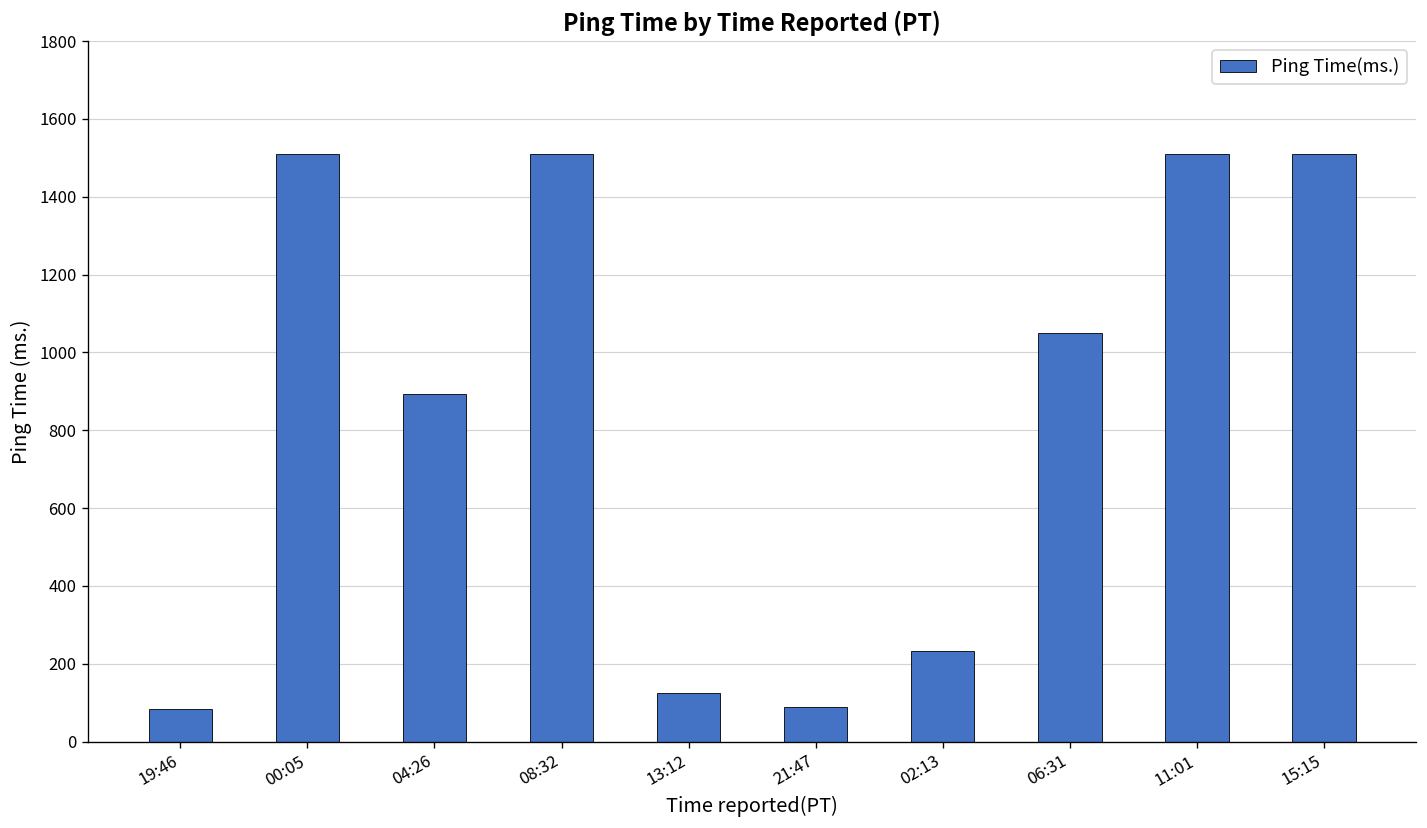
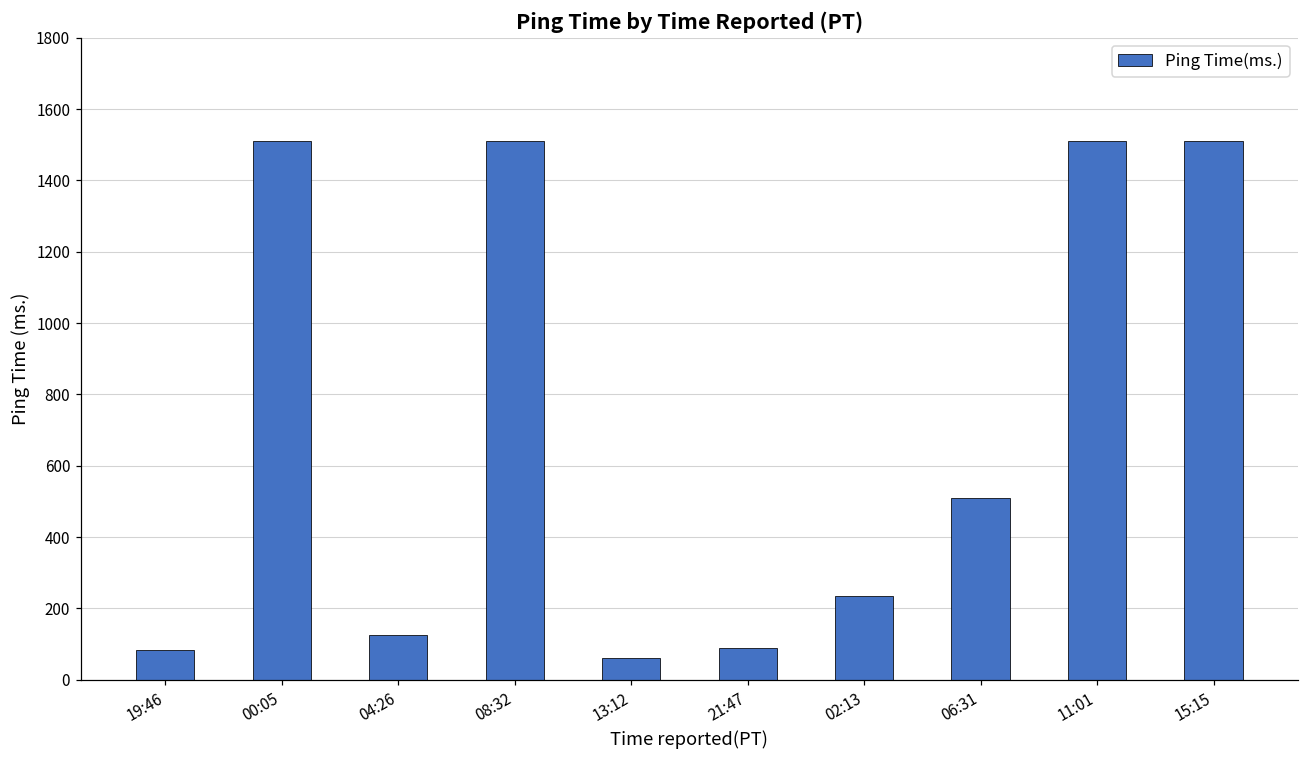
04:26: 890 -> 130
13:12: 130 -> 60
06:31: 1050 -> 510
